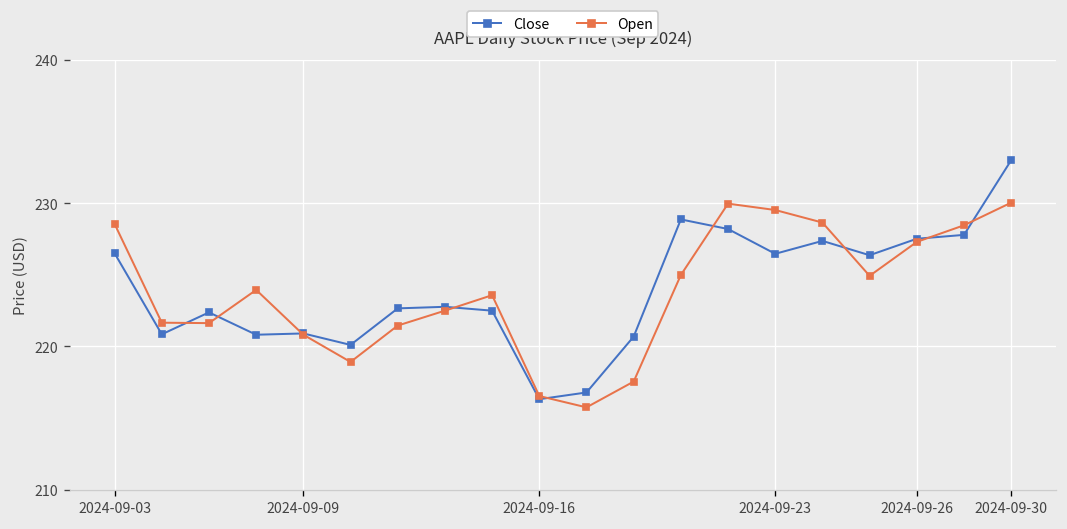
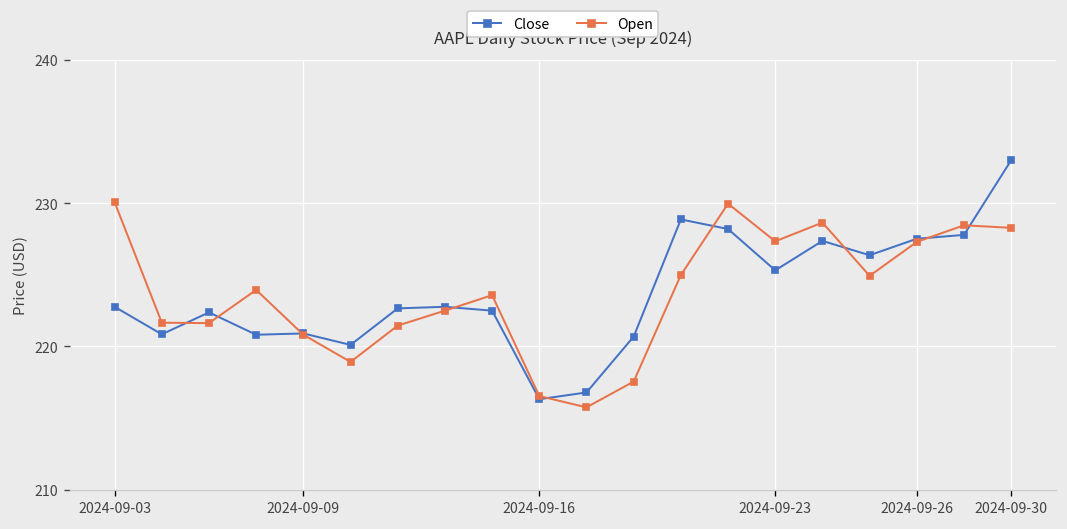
Close, 2024-09-03: 226.5 -> 222.8
Open, 2024-09-03: 228.6 -> 230.1
Close, 2024-09-23: 226.5 -> 225.3
Open, 2024-09-23: 229.5 -> 227.3
Open, 2024-09-30: 230.0 -> 228.3
